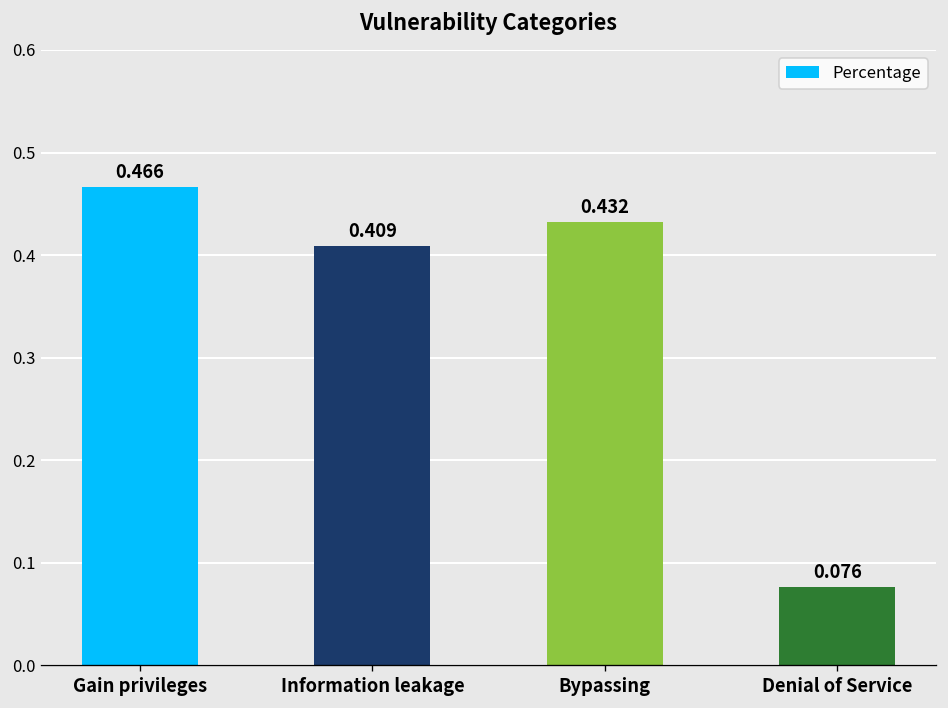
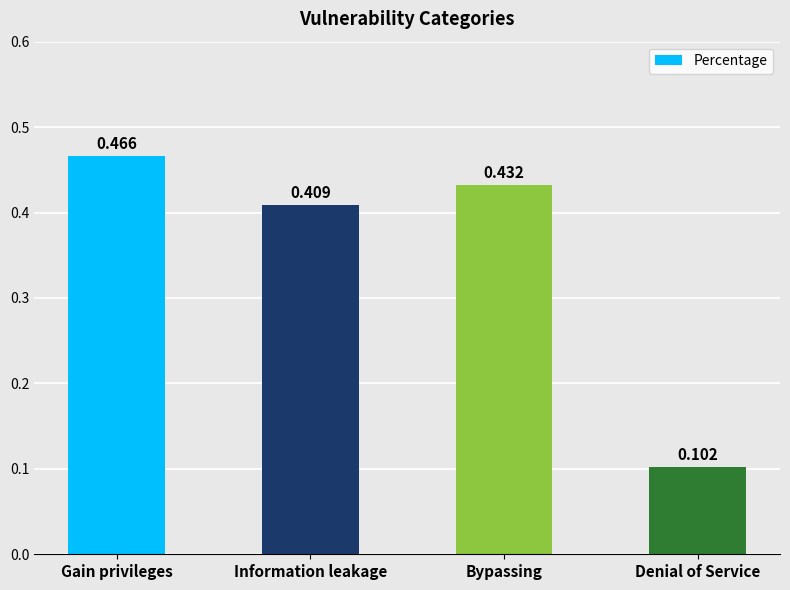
Denial of Service: 0.076 -> 0.102
